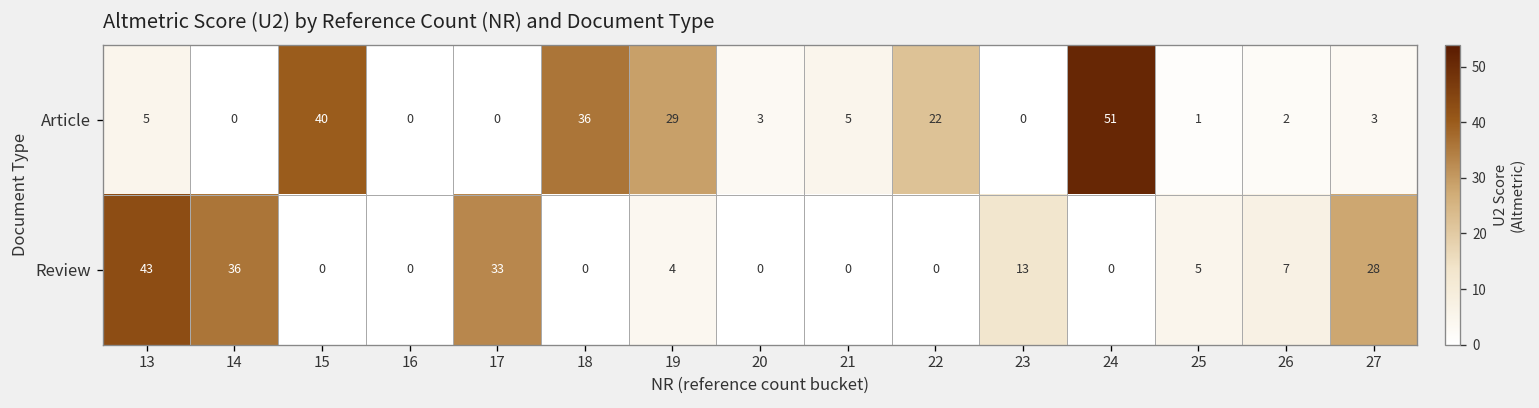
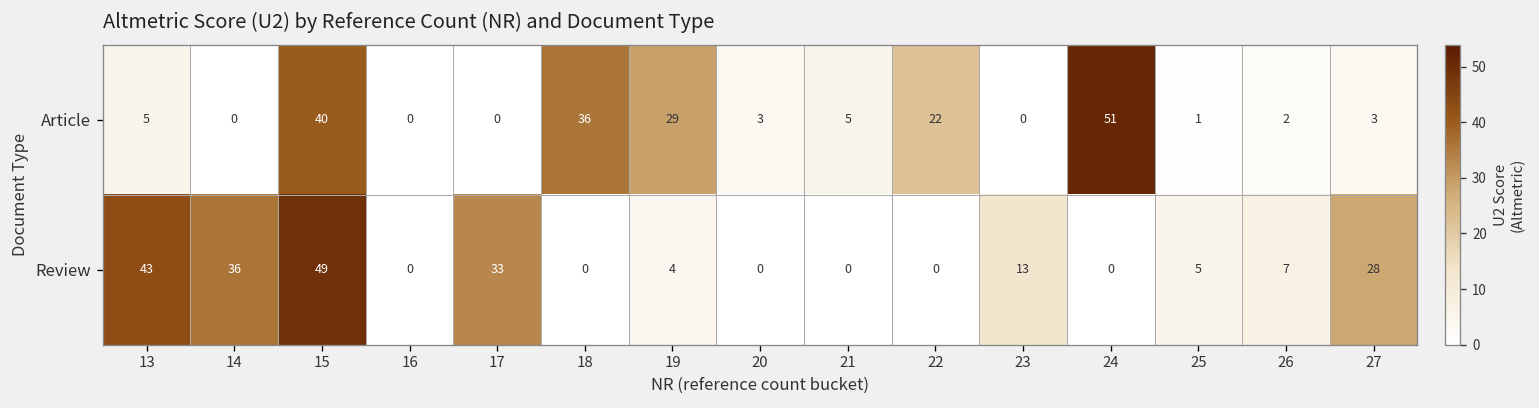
Review, 15: 0 -> 49
